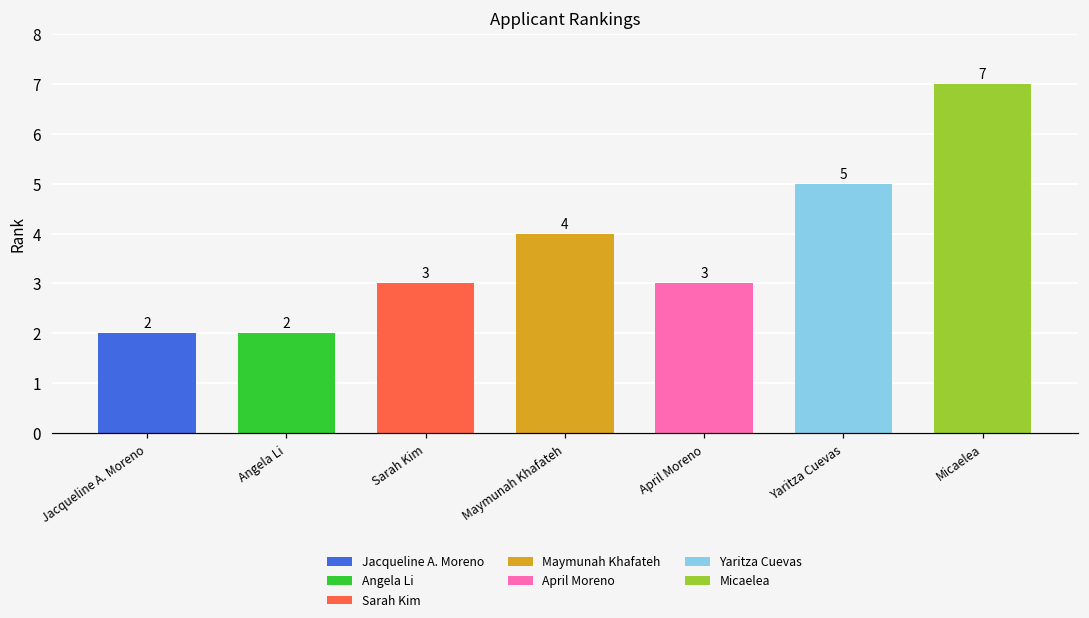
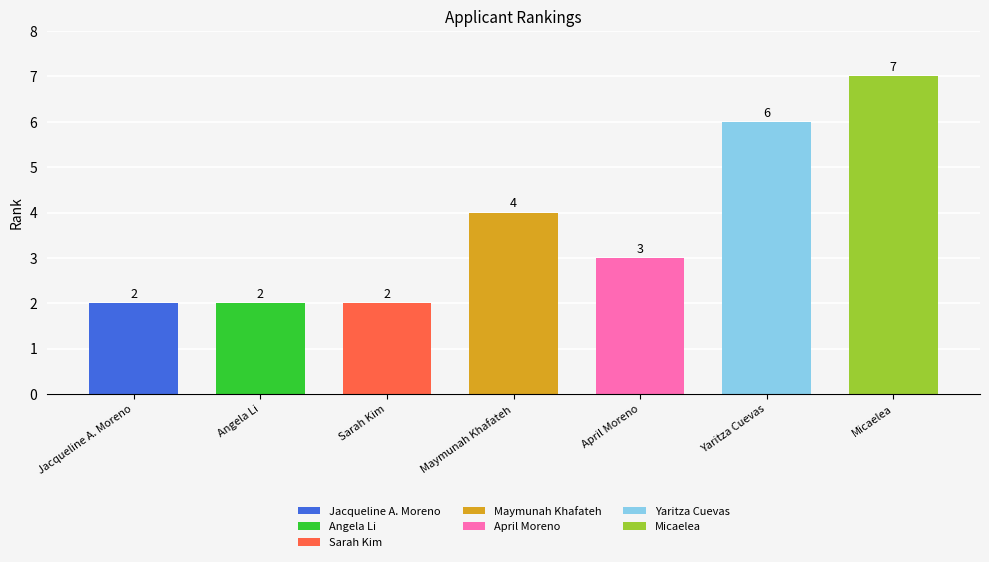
Sarah Kim: 3 -> 2
Yaritza Cuevas: 5 -> 6
